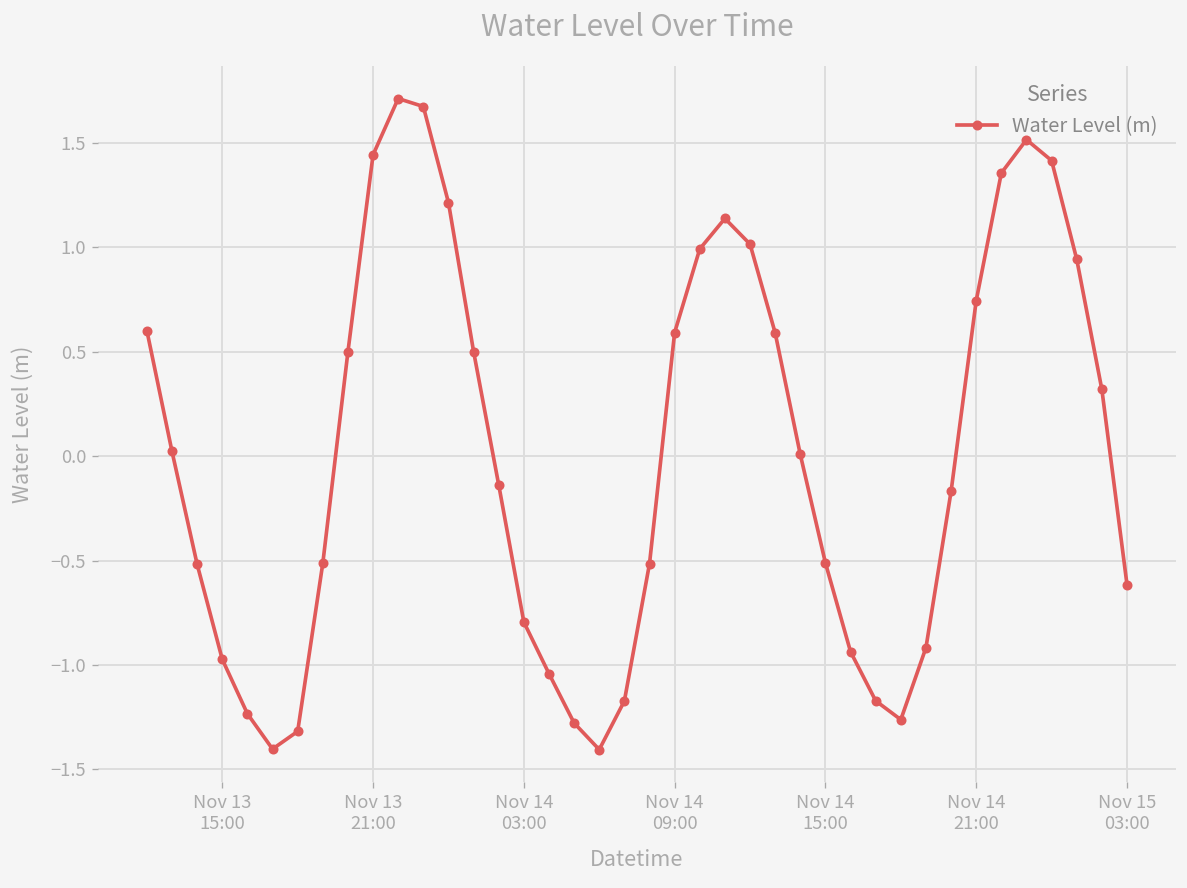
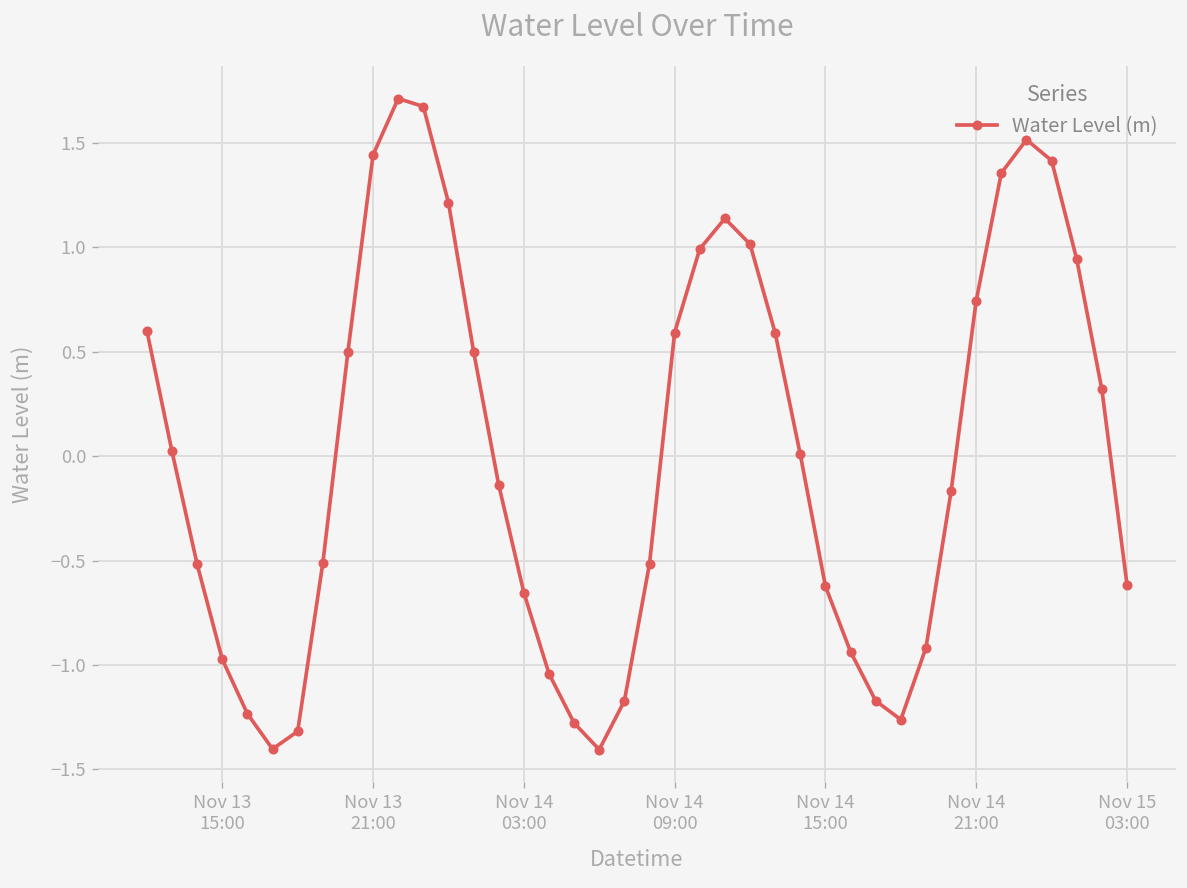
Nov 14 03:00: -0.80 -> -0.65
Nov 14 15:00: -0.51 -> -0.62
